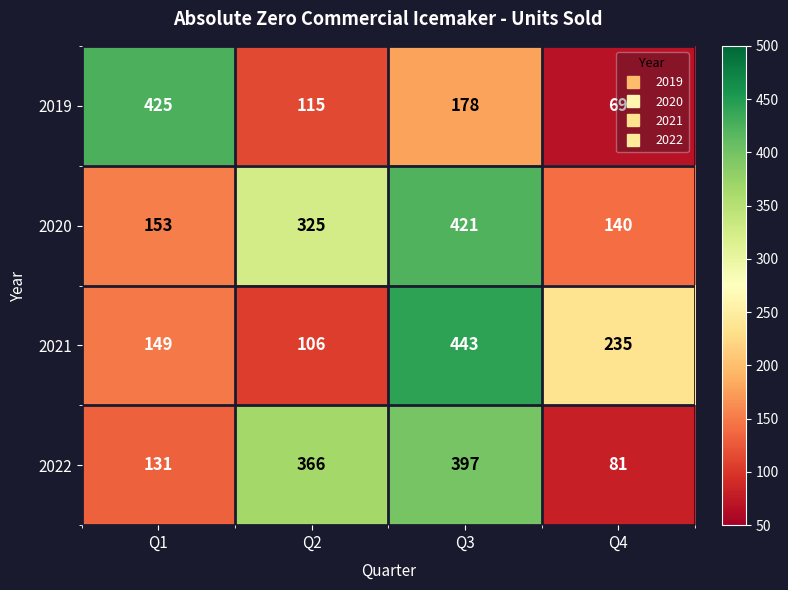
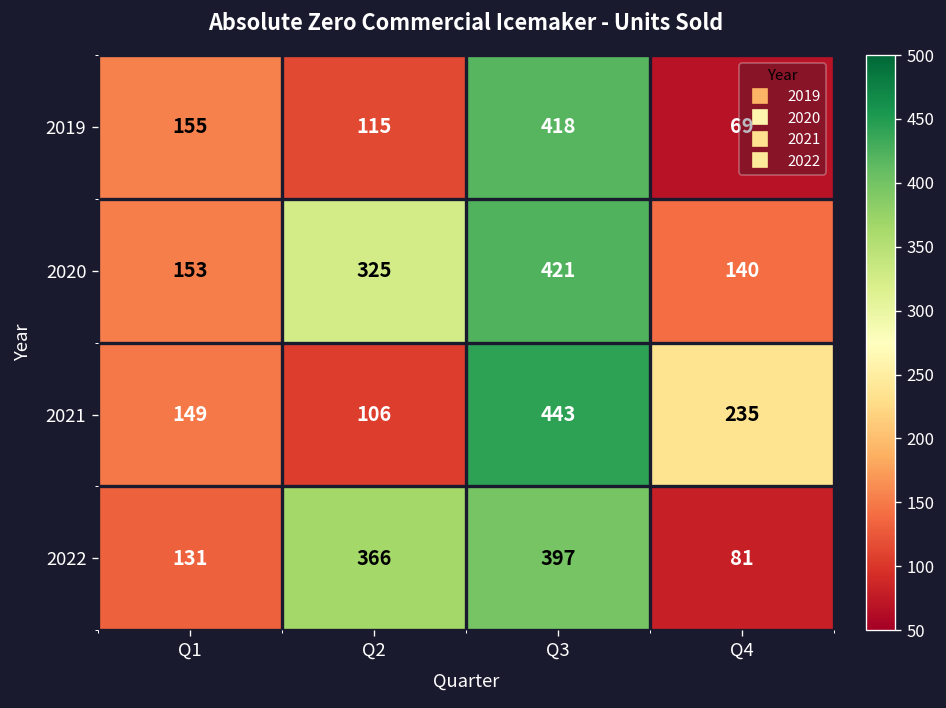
2019, Q1: 425 -> 155
2019, Q3: 178 -> 418
